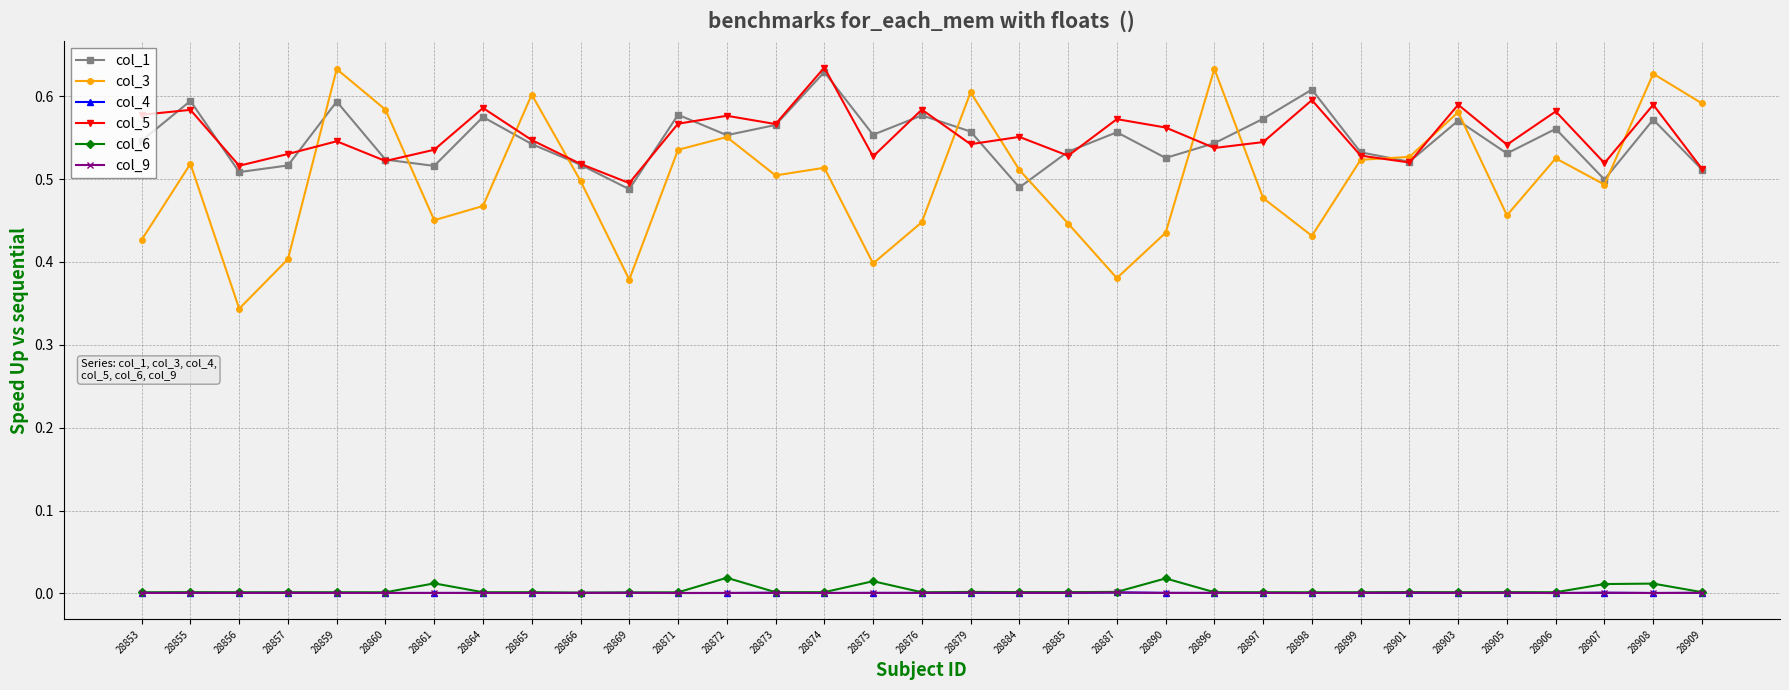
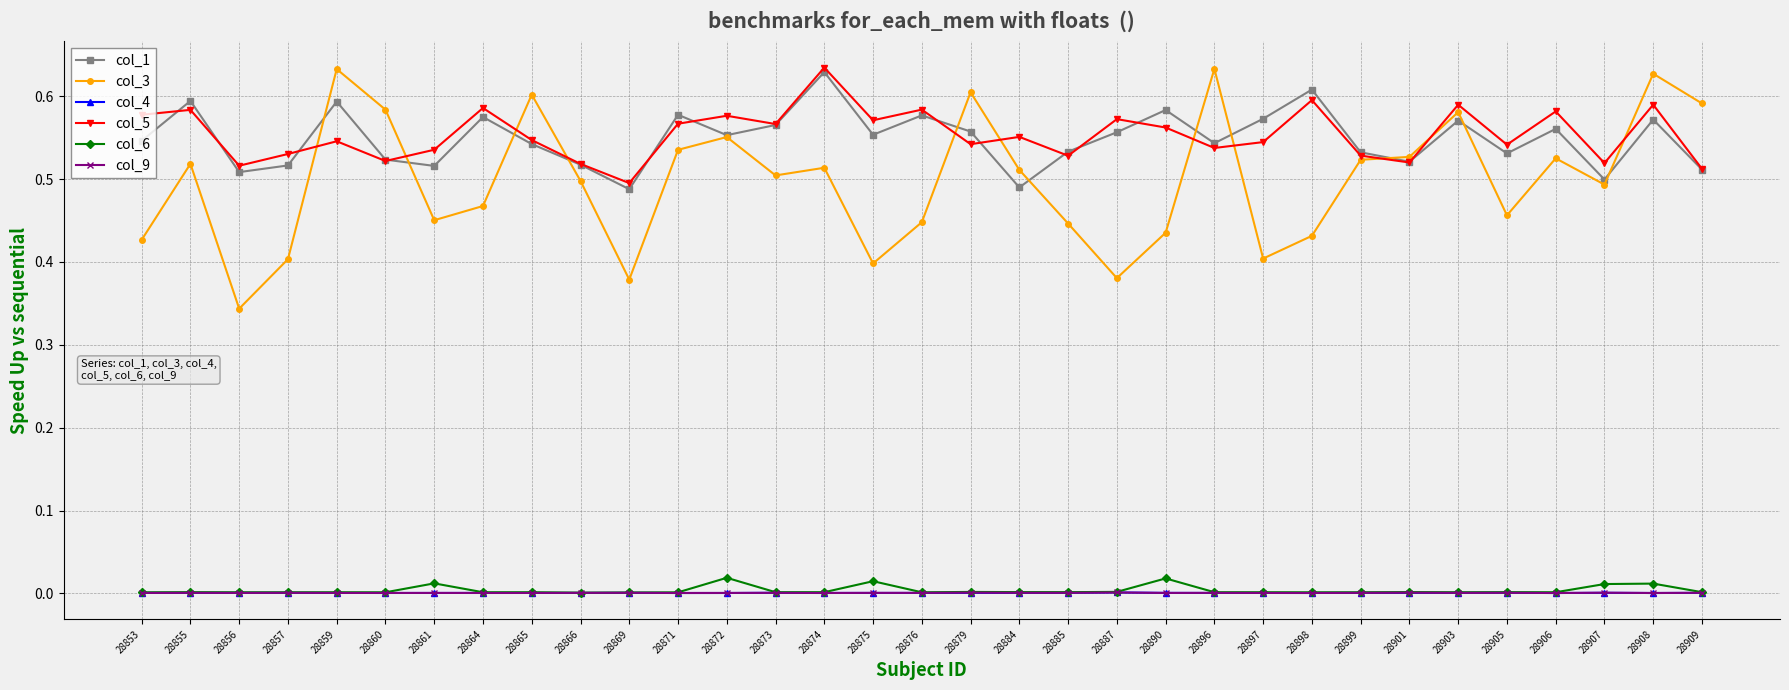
col_5, 28875: 0.53 -> 0.57
col_1, 28890: 0.53 -> 0.58
col_3, 28897: 0.48 -> 0.40
